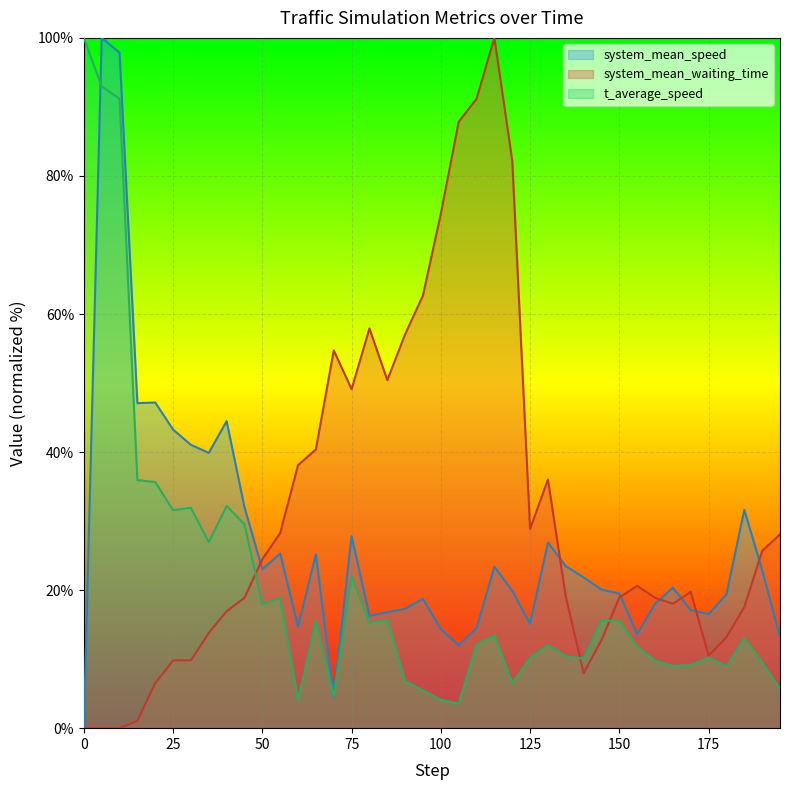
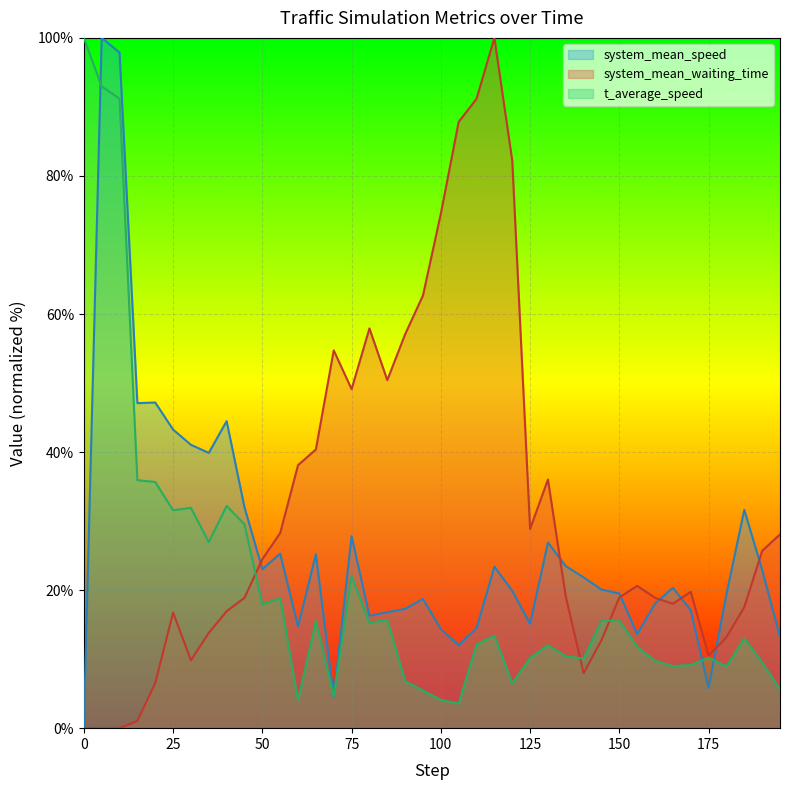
system_mean_waiting_time, 25: 10% -> 17%
system_mean_speed, 175: 17% -> 6%
